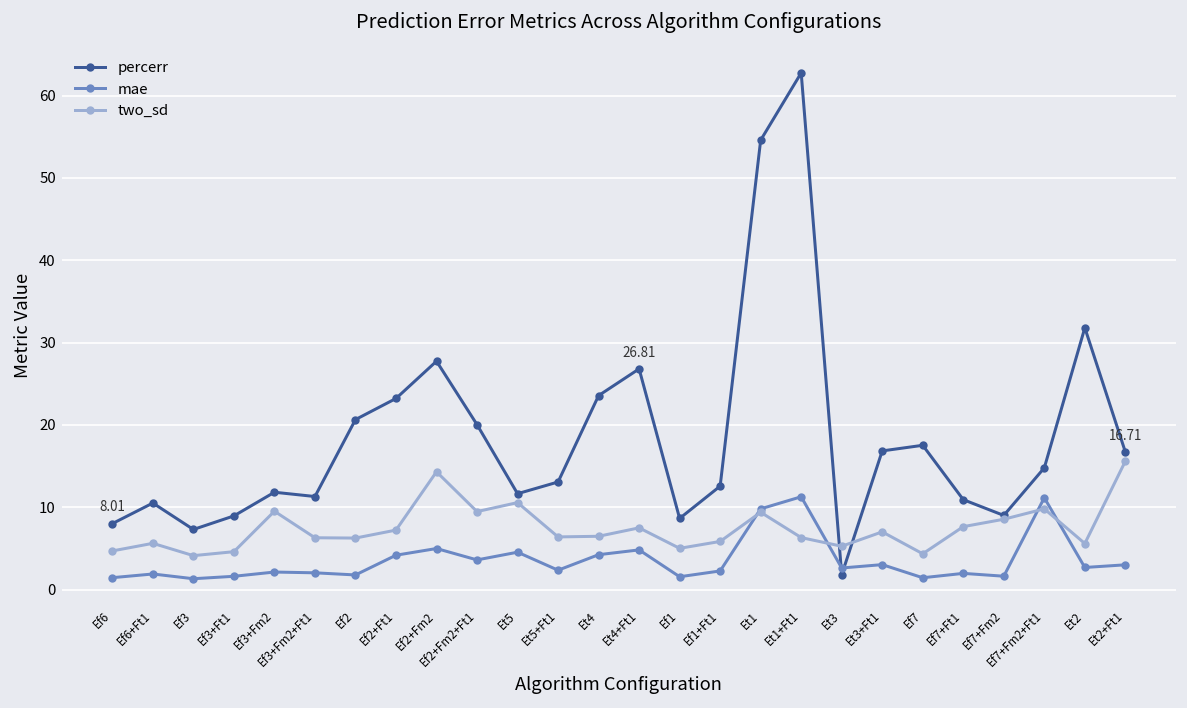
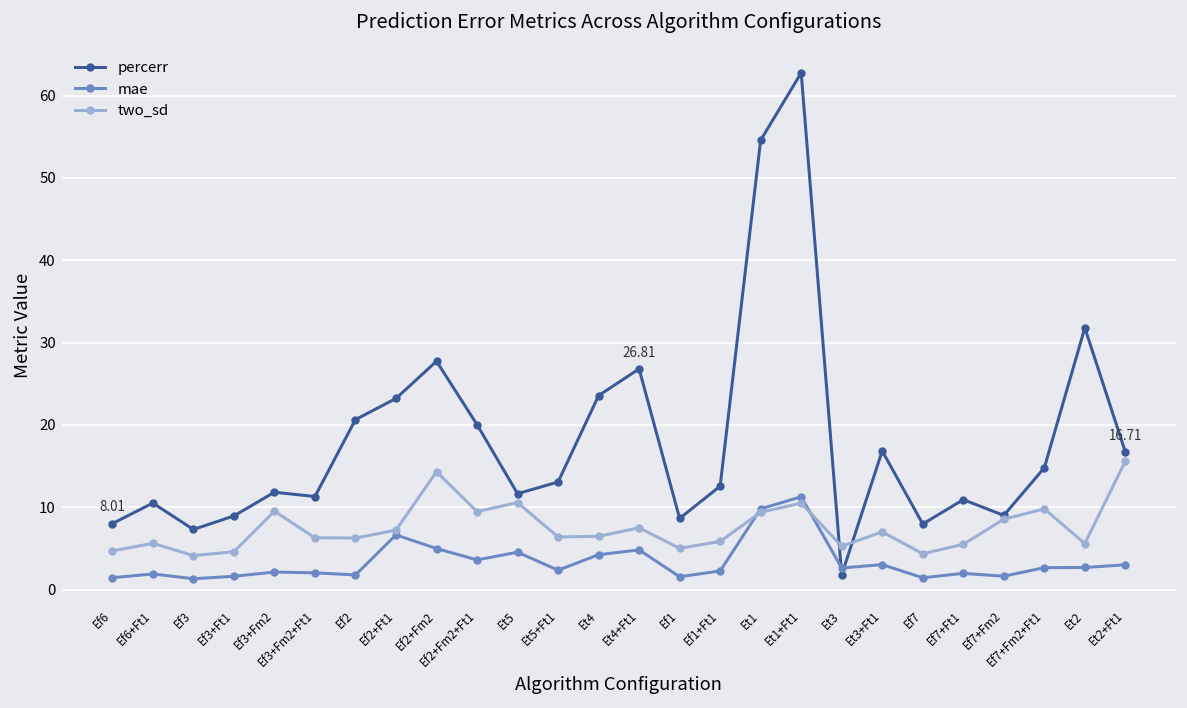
mae, Ef2+Ft1: 4 -> 7
two_sd, Et1+Ft1: 6 -> 10
percerr, Ef7: 18 -> 8
two_sd, Ef7+Ft1: 8 -> 5
mae, Ef7+Fm2+Ft1: 11 -> 3
